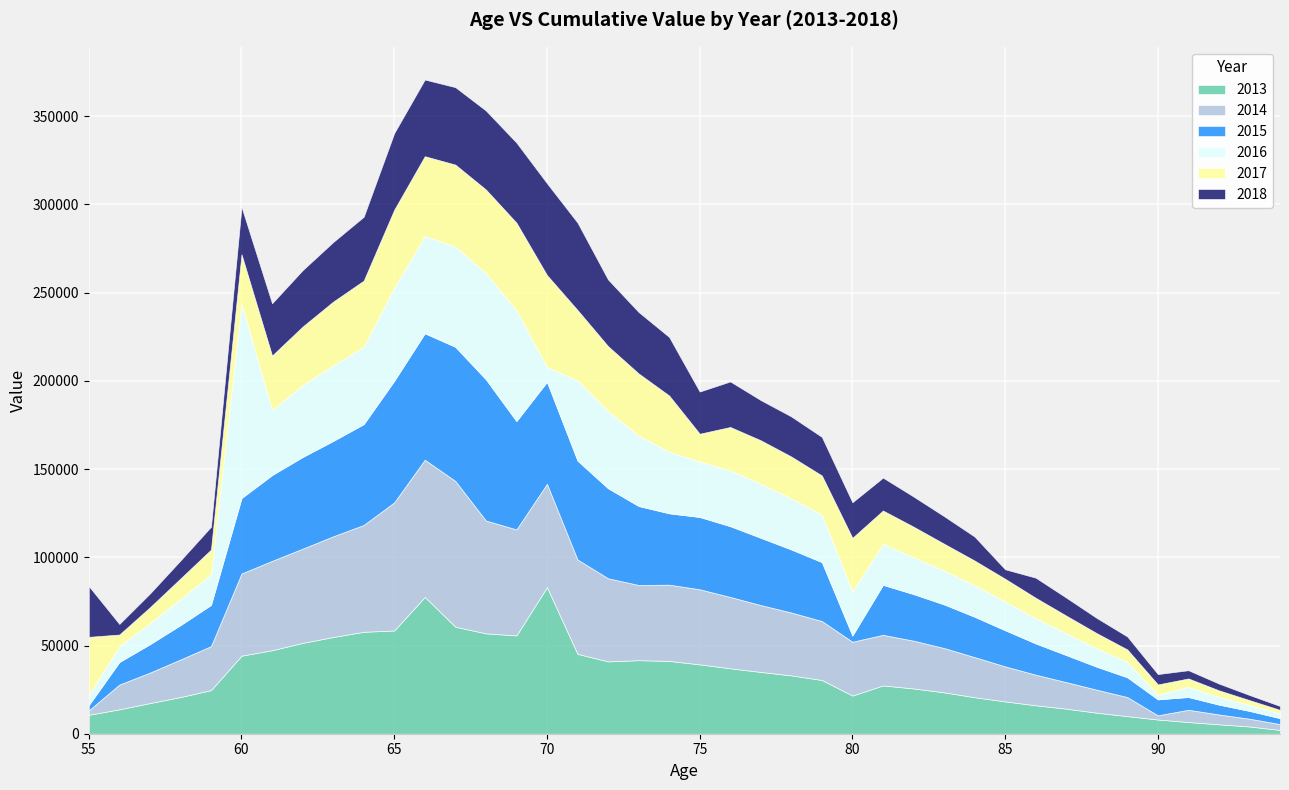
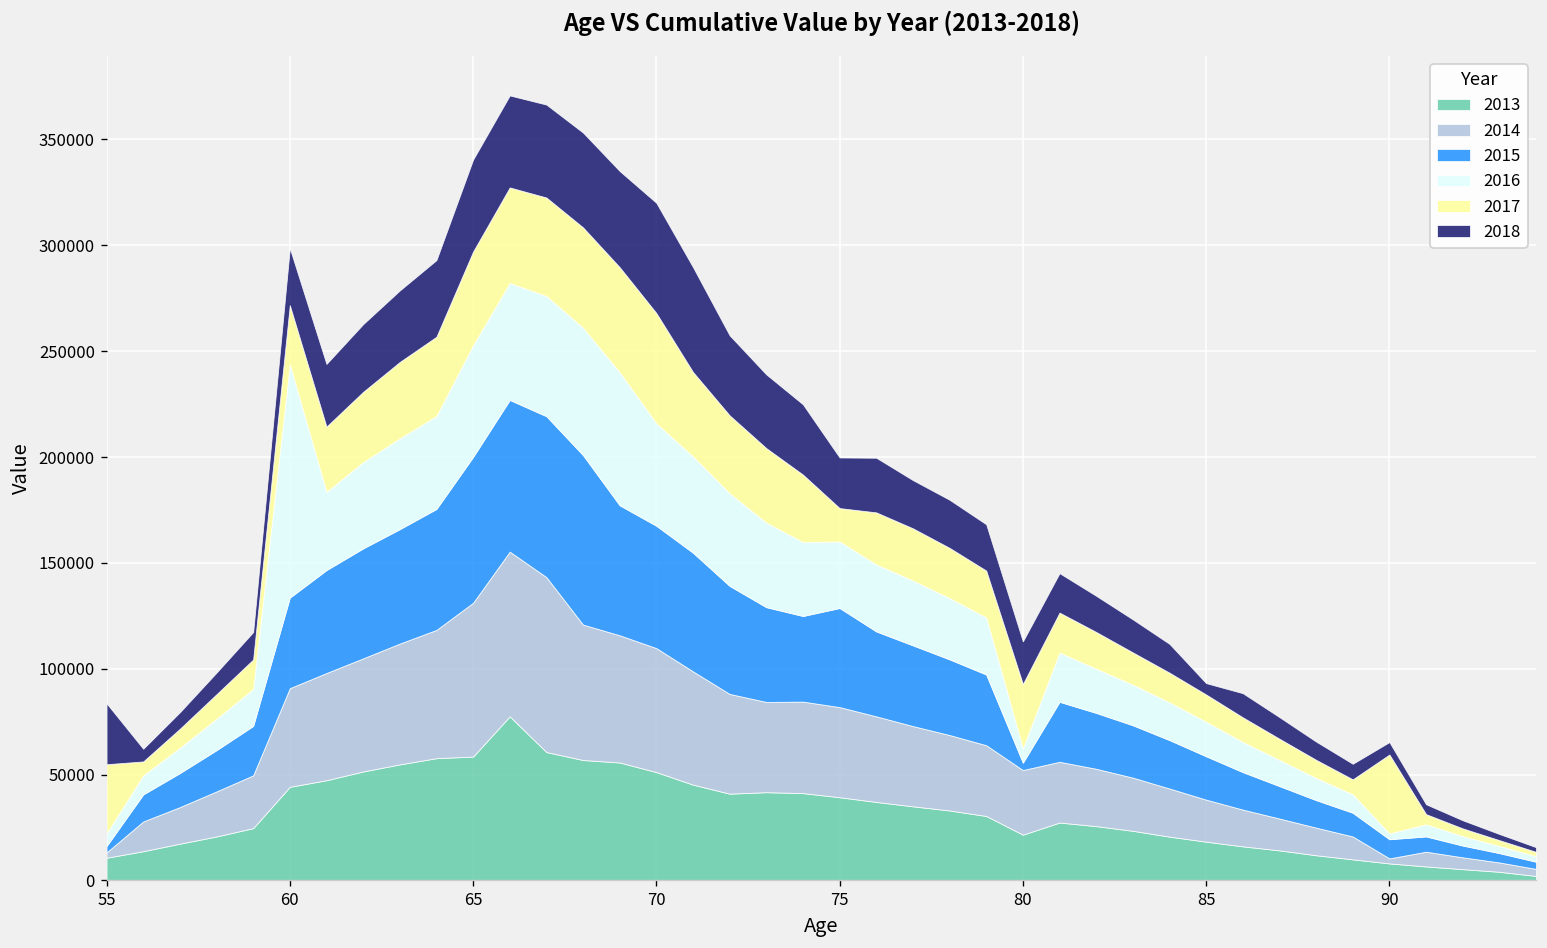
2013, 70: 83000 -> 51000
2016, 70: 8000 -> 48000
2015, 75: 41000 -> 47000
2016, 80: 25000 -> 7000
2017, 90: 6000 -> 37000
